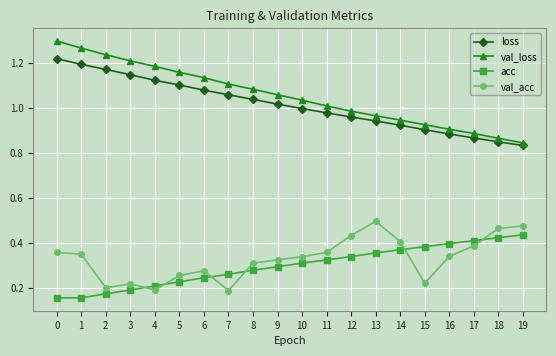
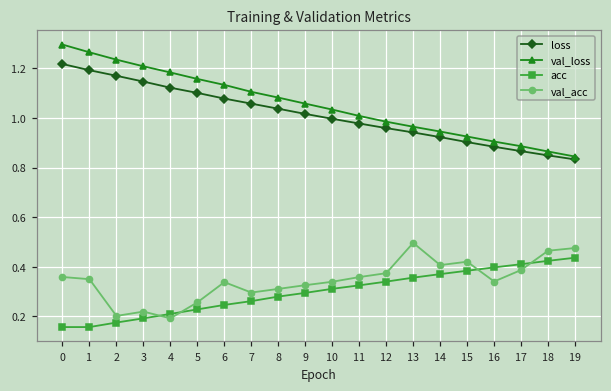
val_acc, 6: 0.28 -> 0.34
val_acc, 7: 0.19 -> 0.30
val_acc, 12: 0.43 -> 0.37
val_acc, 15: 0.22 -> 0.42
